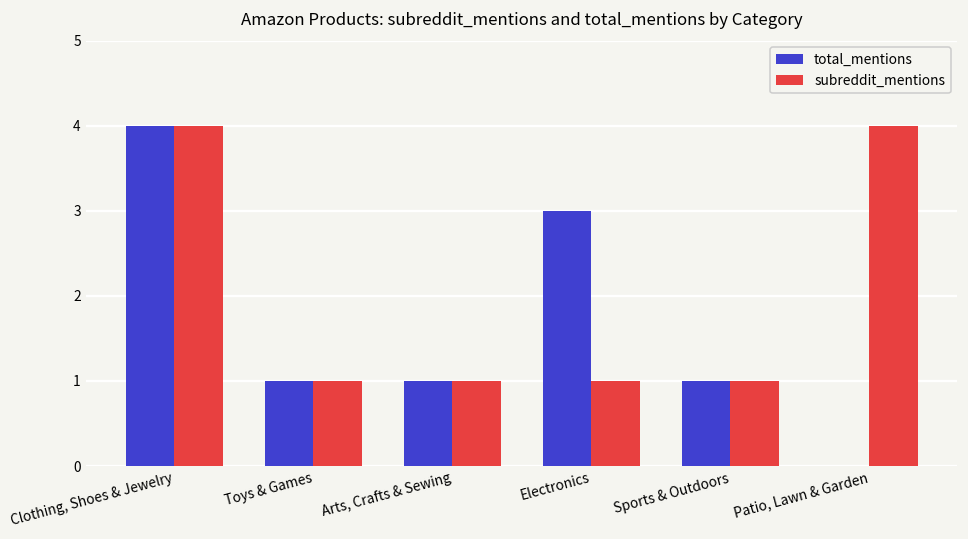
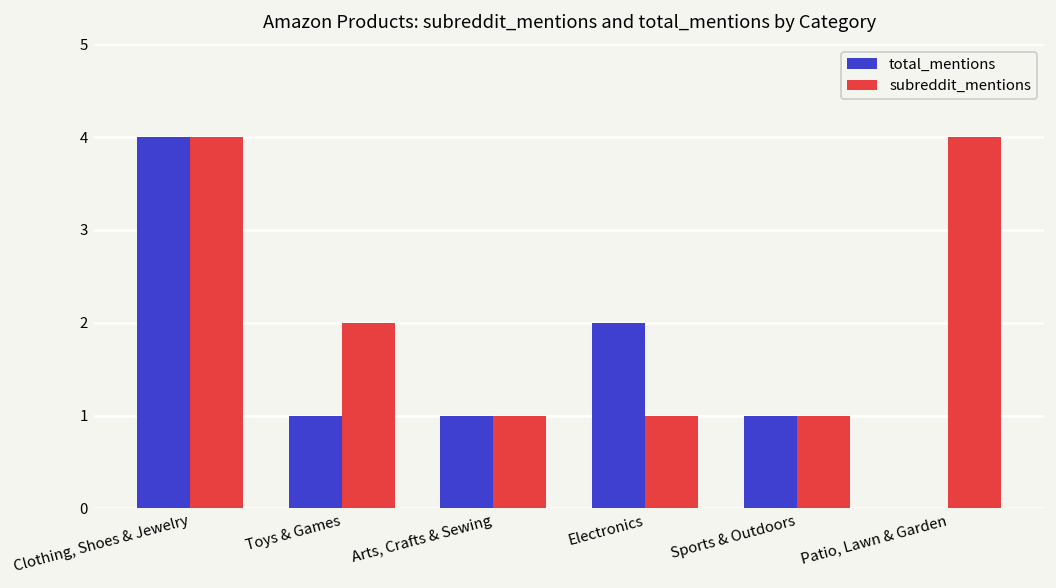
subreddit_mentions, Toys & Games: 1 -> 2
total_mentions, Electronics: 3 -> 2
